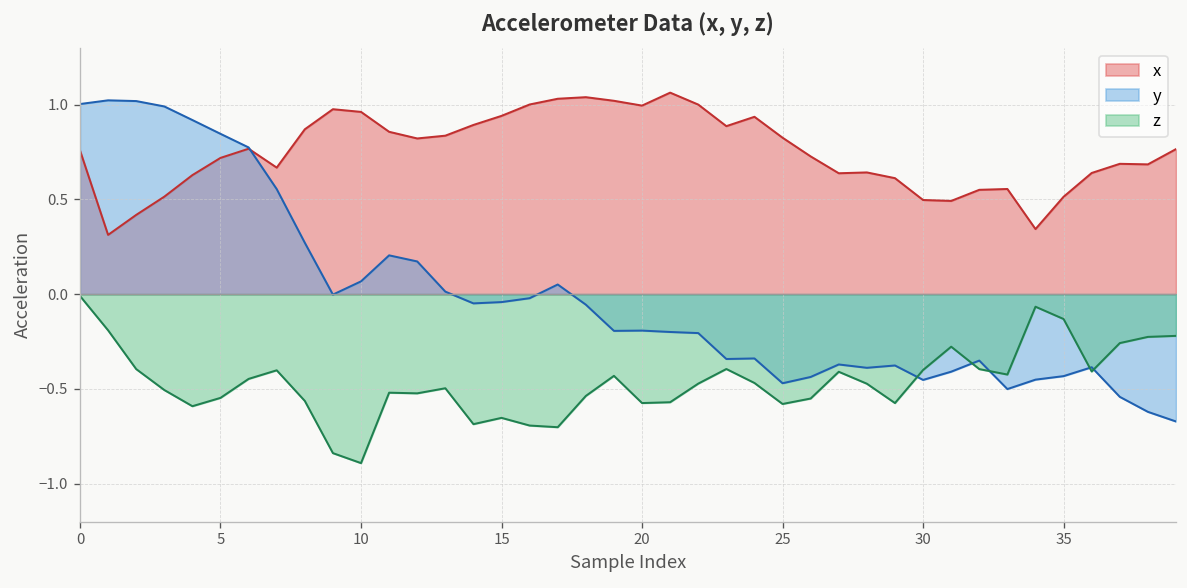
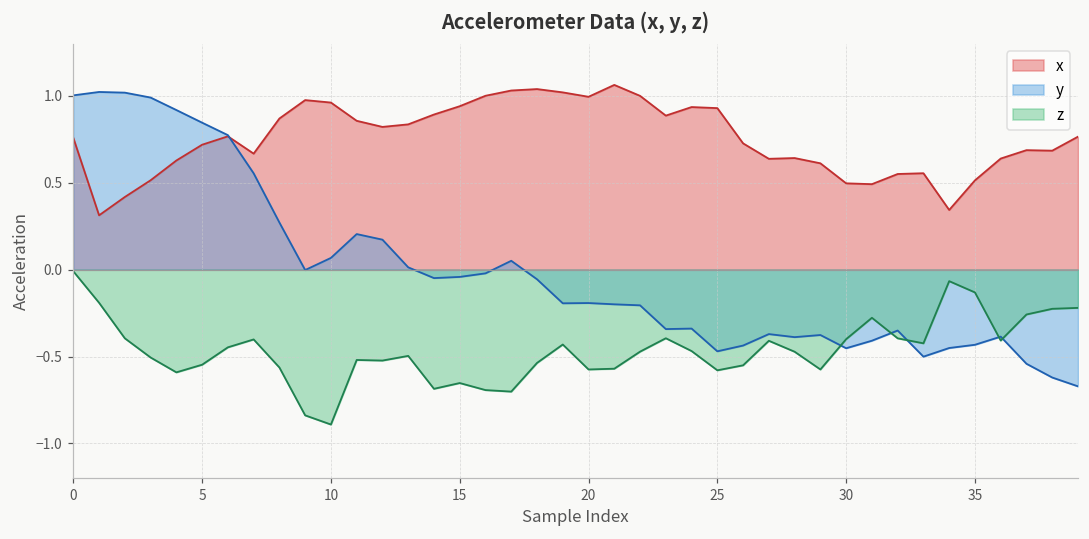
x, 25: 0.83 -> 0.93
